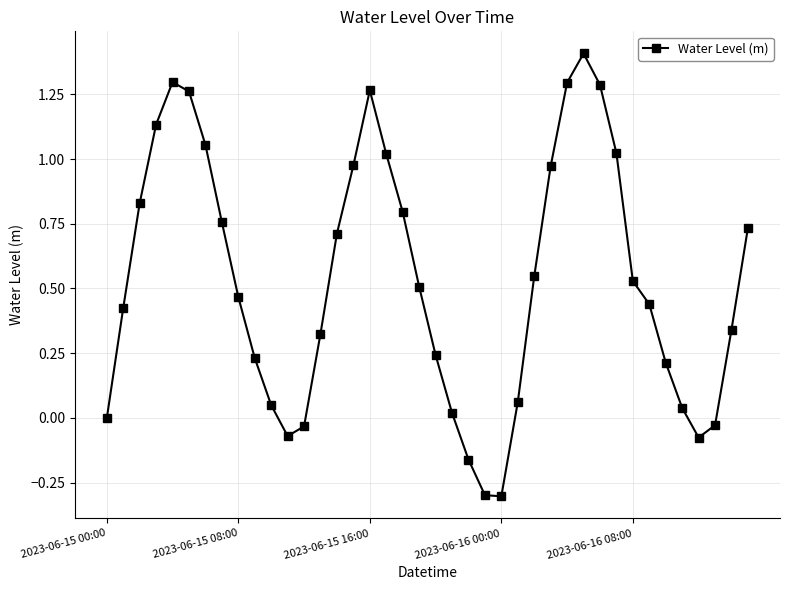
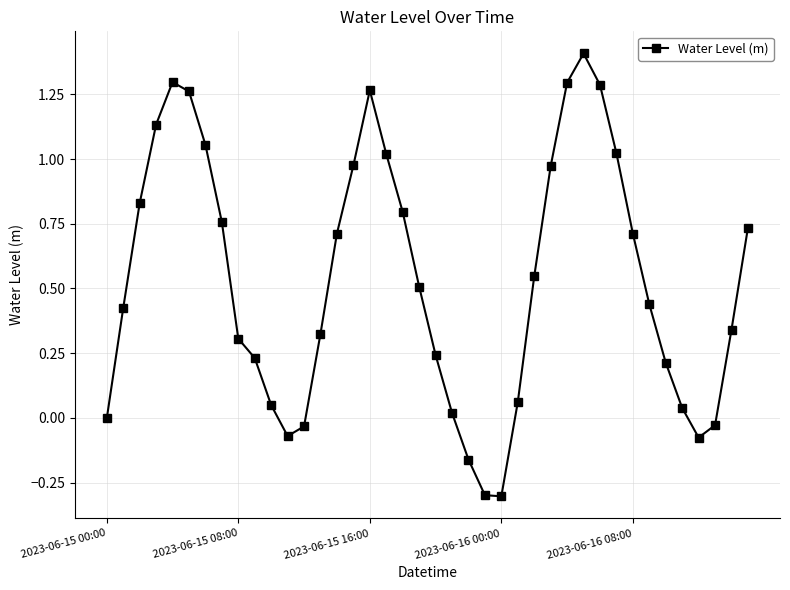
2023-06-15 08:00: 0.47 -> 0.31
2023-06-16 08:00: 0.53 -> 0.71
